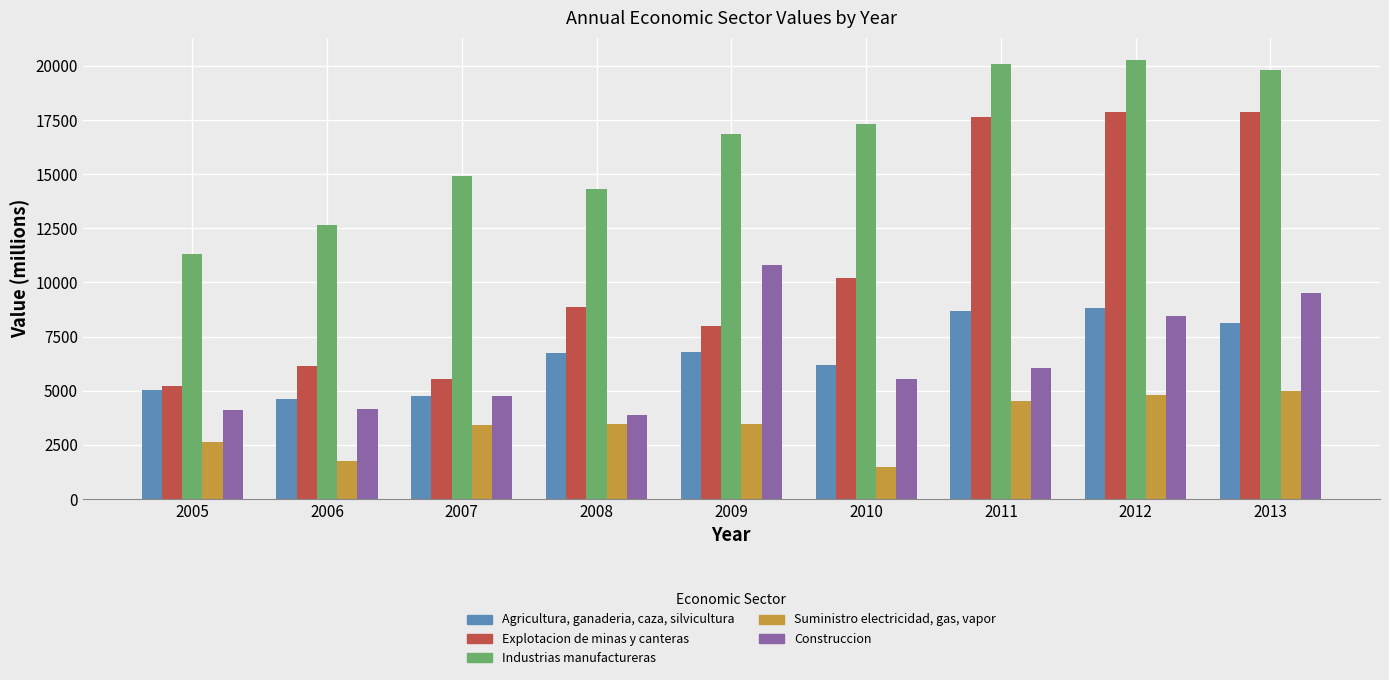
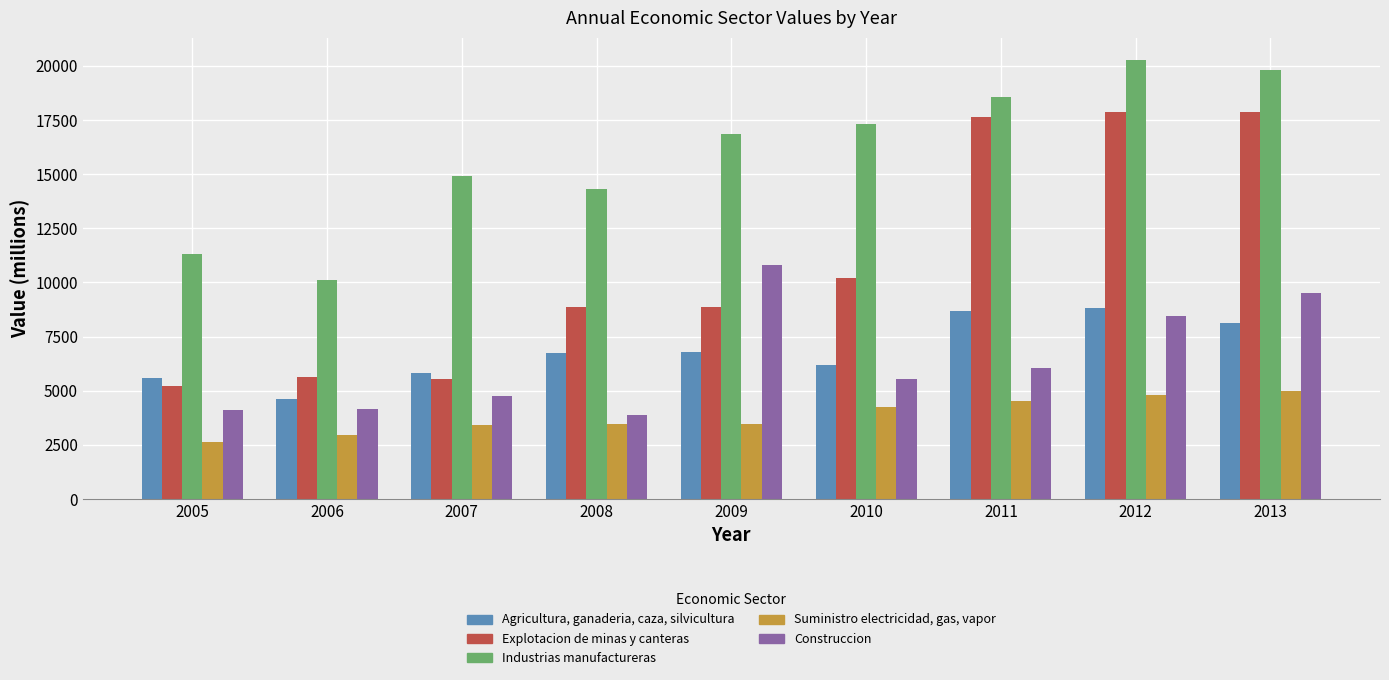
Agricultura, ganaderia, caza, silvicultura, 2005: 5000 -> 5600
Explotacion de minas y canteras, 2006: 6100 -> 5700
Industrias manufactureras, 2006: 12700 -> 10100
Suministro electricidad, gas, vapor, 2006: 1800 -> 3000
Agricultura, ganaderia, caza, silvicultura, 2007: 4800 -> 5800
Explotacion de minas y canteras, 2009: 8000 -> 8900
Suministro electricidad, gas, vapor, 2010: 1500 -> 4300
Industrias manufactureras, 2011: 20100 -> 18500
